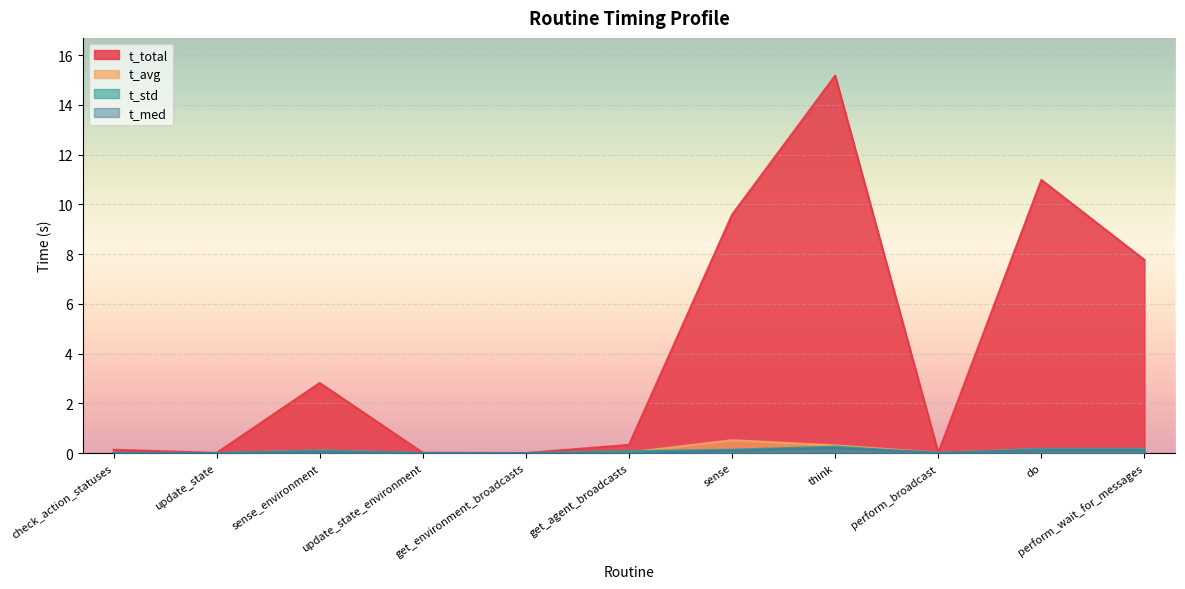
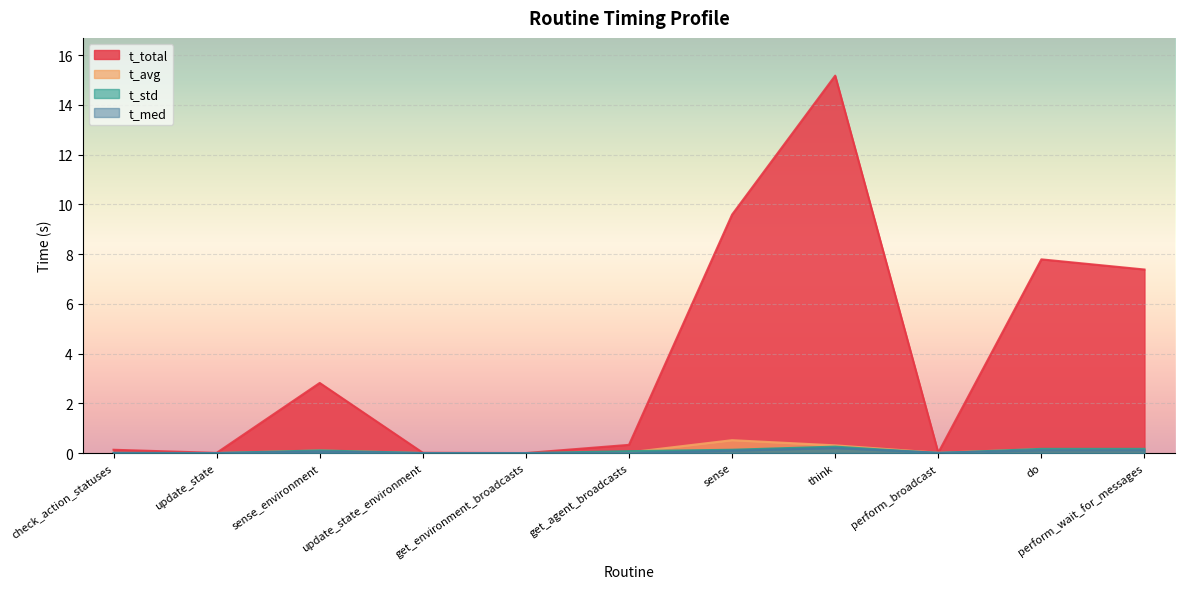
t_total, do: 11.0 -> 7.8
t_total, perform_wait_for_messages: 7.8 -> 7.4
